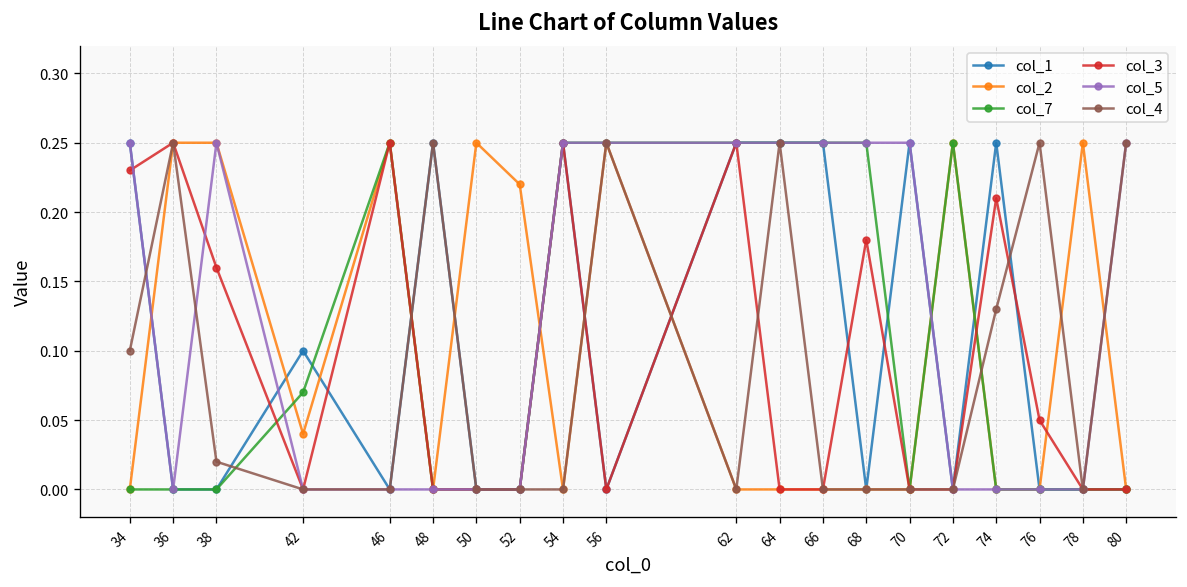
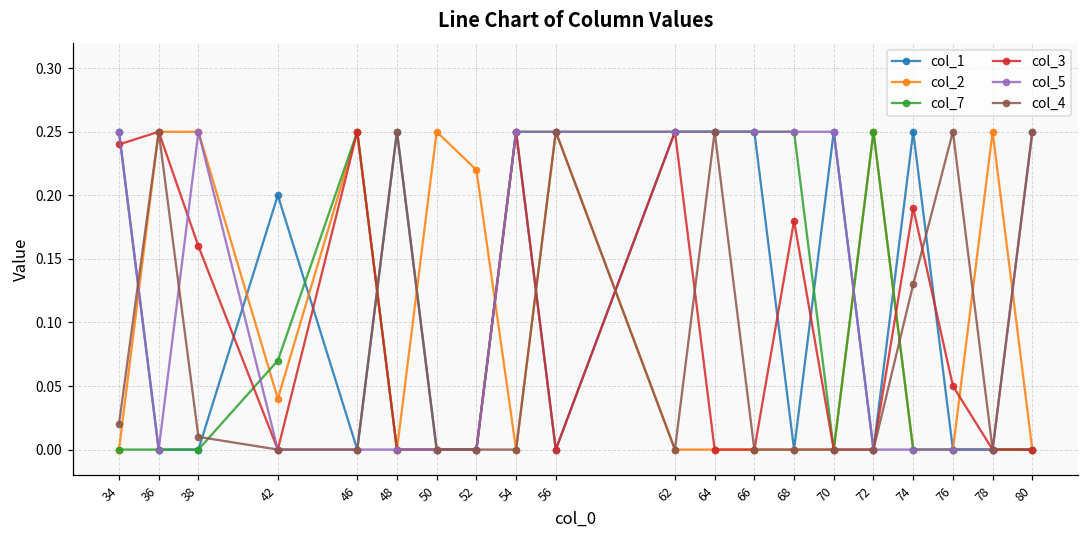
col_3, 34: 0.23 -> 0.24
col_4, 34: 0.10 -> 0.02
col_4, 38: 0.02 -> 0.01
col_1, 42: 0.1 -> 0.2
col_3, 74: 0.21 -> 0.19
